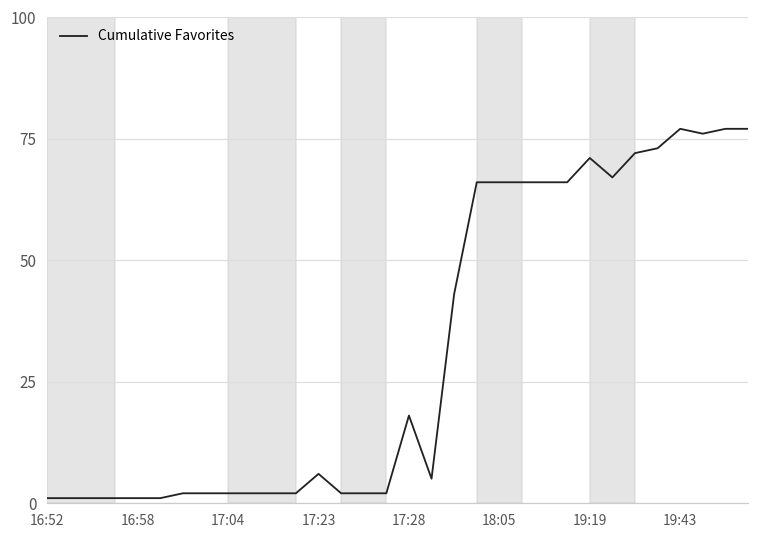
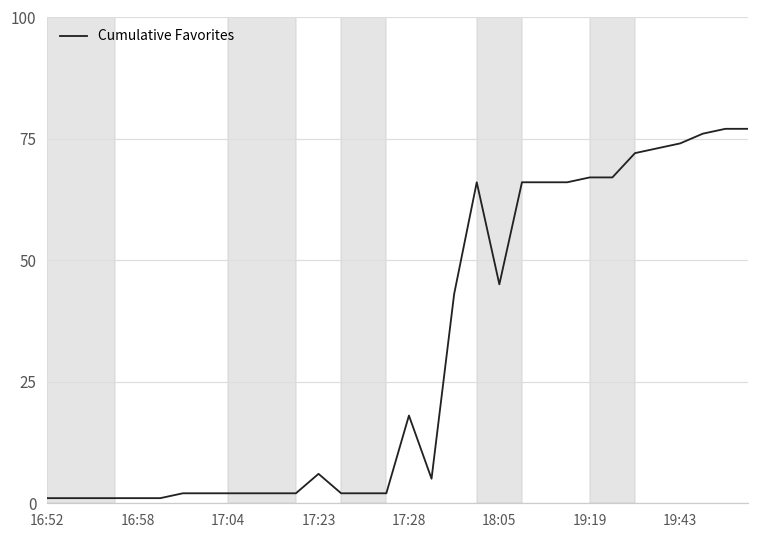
18:05: 66 -> 45
19:19: 71 -> 67
19:43: 77 -> 74
